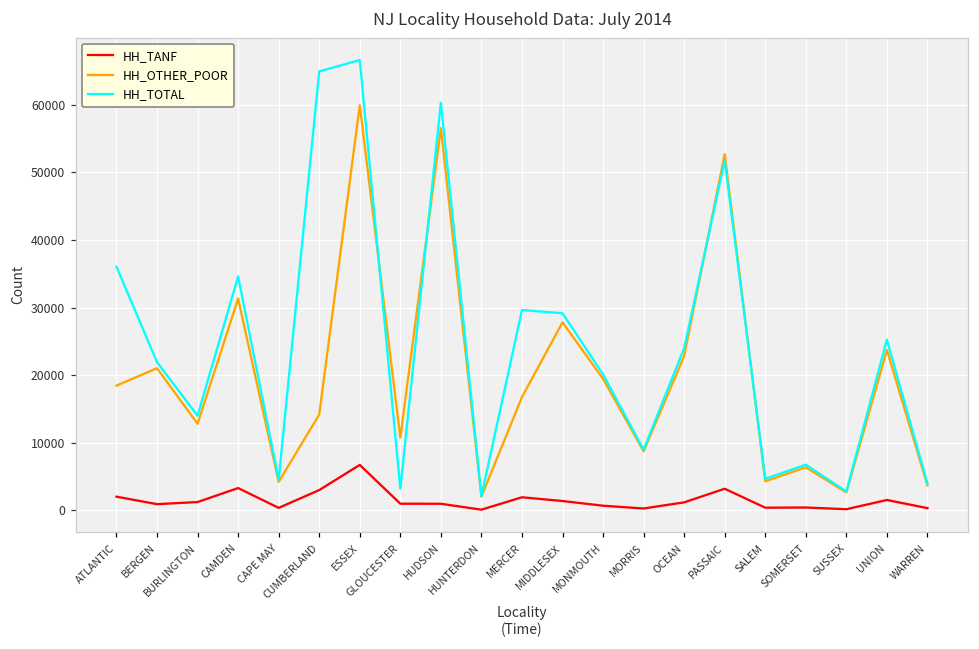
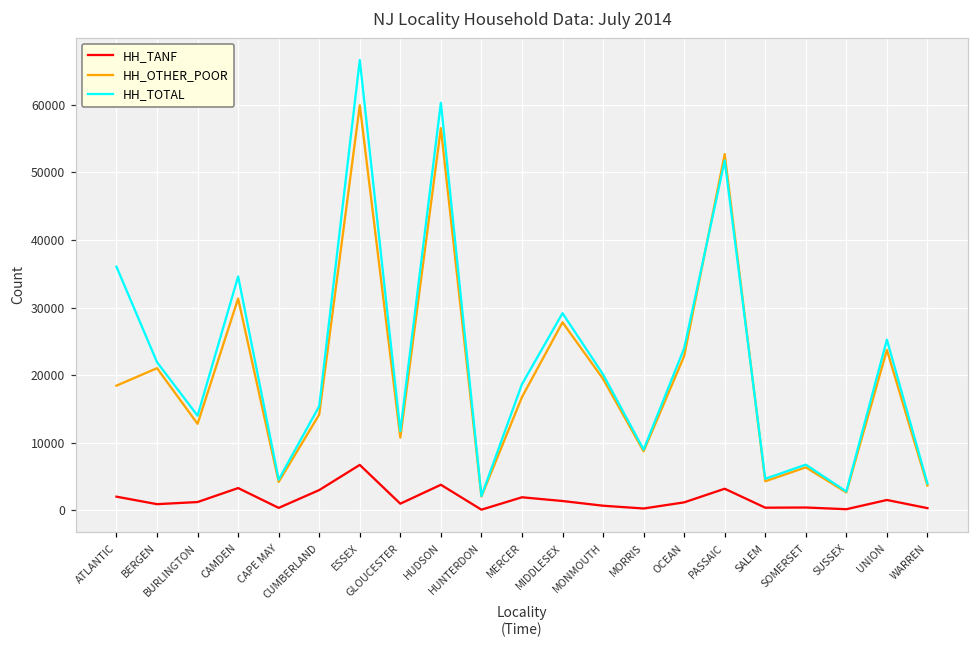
HH_TOTAL, CUMBERLAND: 65000 -> 15000
HH_TOTAL, GLOUCESTER: 3000 -> 12000
HH_TANF, HUDSON: 1000 -> 4000
HH_TOTAL, MERCER: 30000 -> 19000
